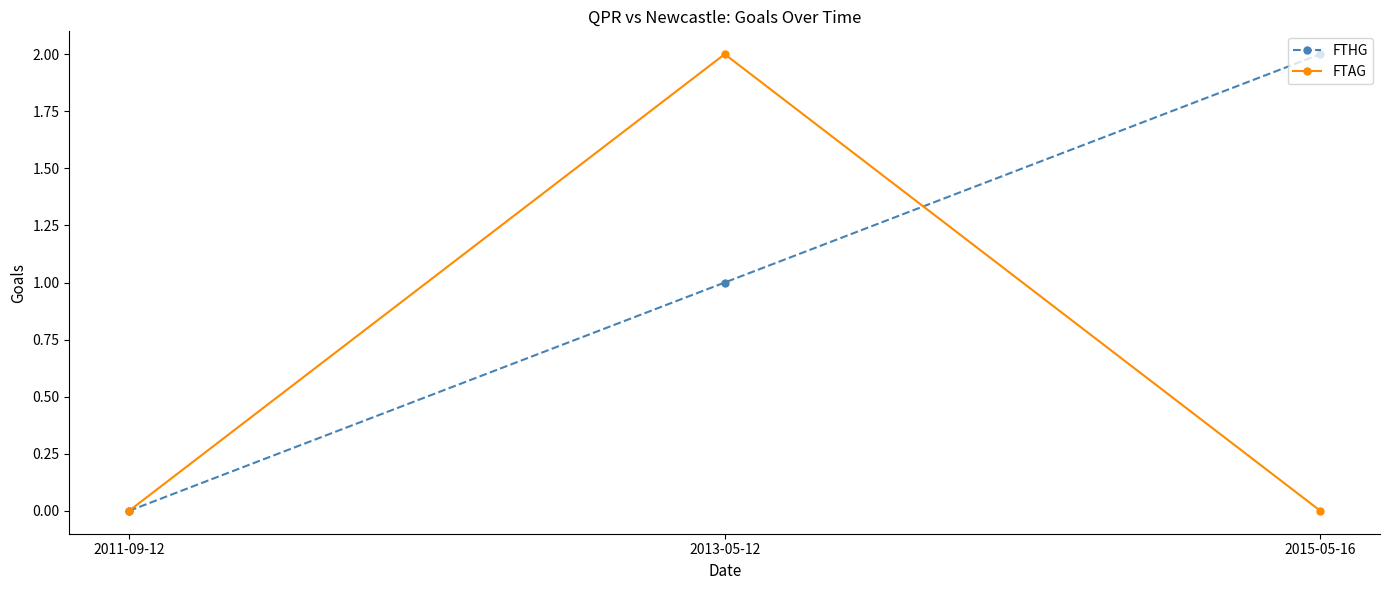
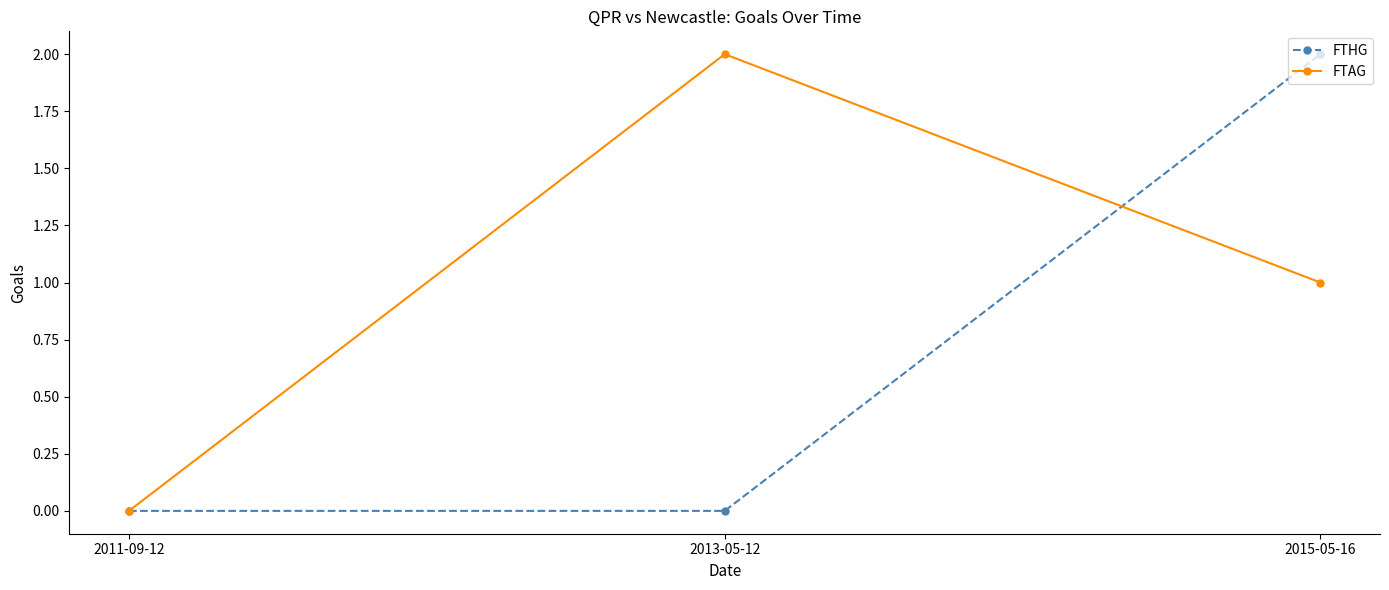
FTHG, 2013-05-12: 1 -> 0
FTAG, 2015-05-16: 0 -> 1
